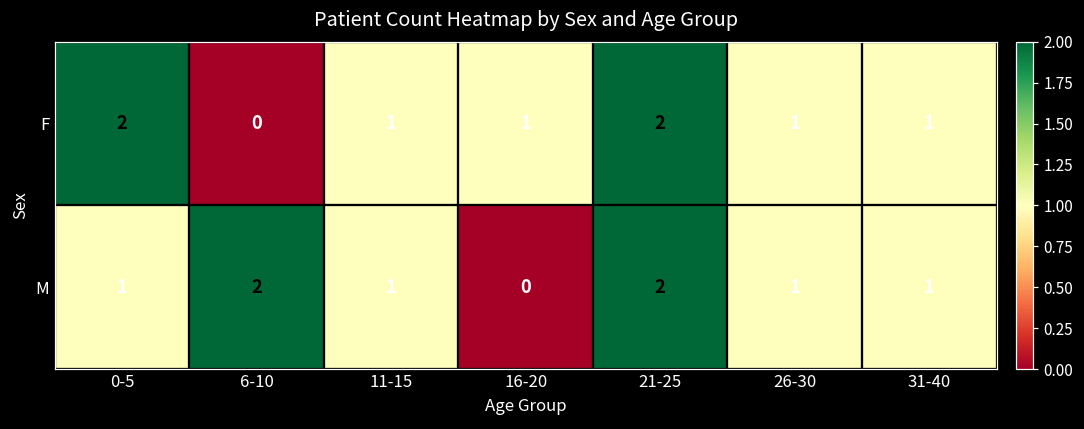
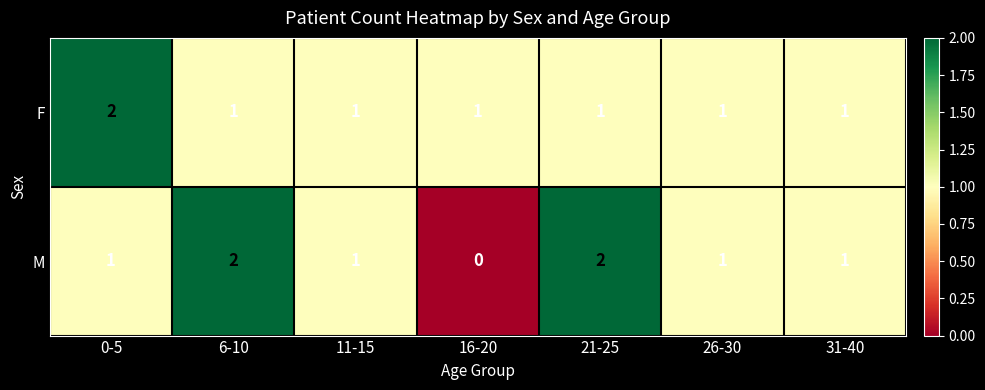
F, 6-10: 0 -> 1
F, 21-25: 2 -> 1
